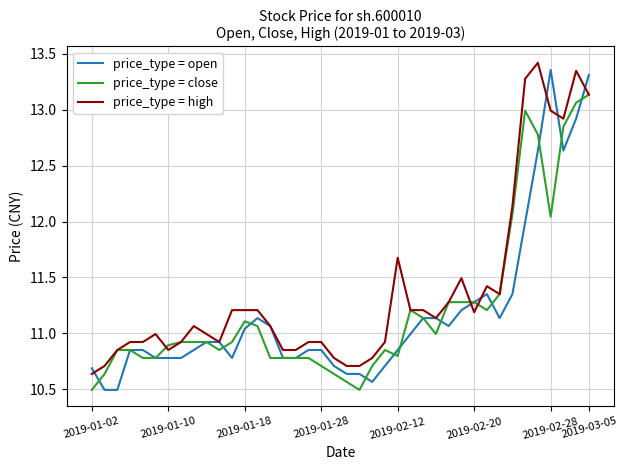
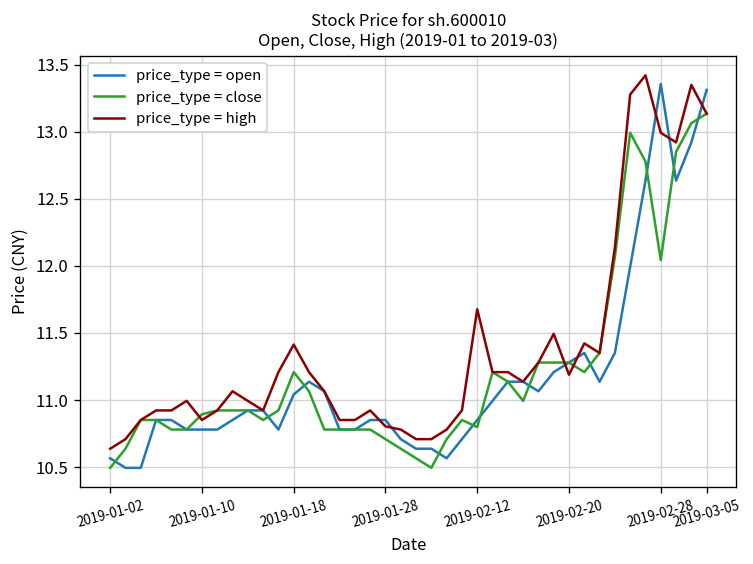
price_type = open, 2019-01-02: 10.69 -> 10.57
price_type = close, 2019-01-18: 11.11 -> 11.21
price_type = high, 2019-01-18: 11.21 -> 11.41
price_type = high, 2019-01-28: 10.92 -> 10.80
